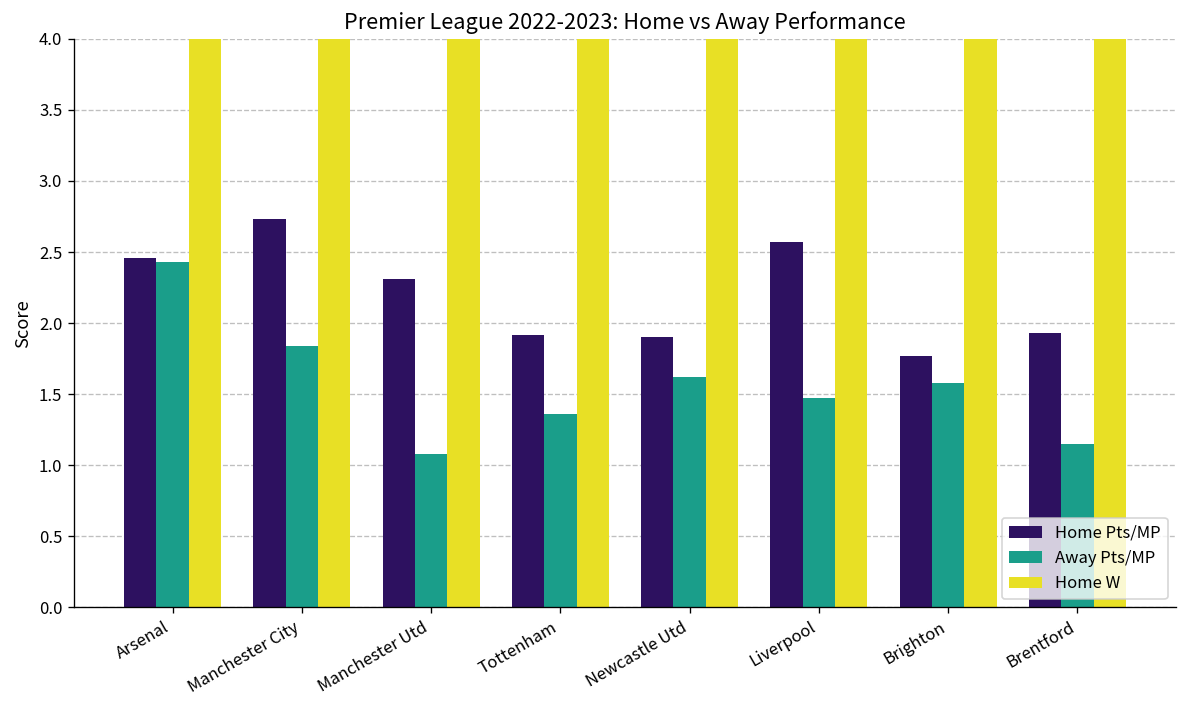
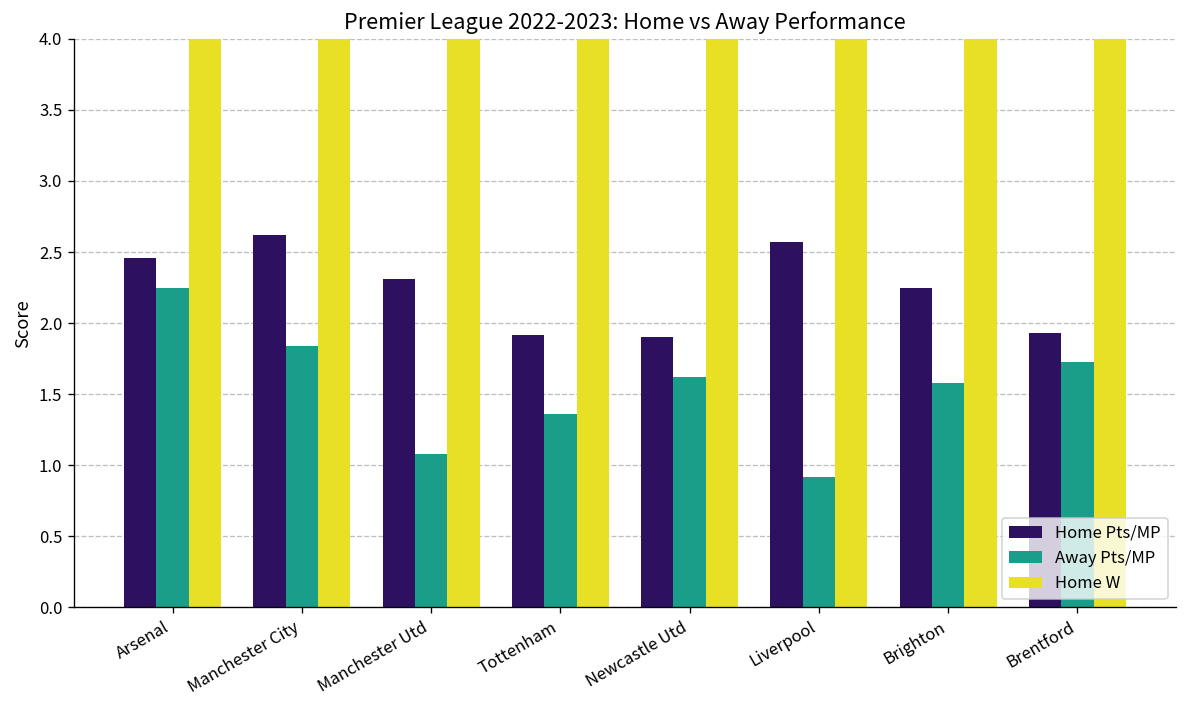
Away Pts/MP, Arsenal: 2.43 -> 2.25
Home Pts/MP, Manchester City: 2.73 -> 2.62
Away Pts/MP, Liverpool: 1.47 -> 0.92
Home Pts/MP, Brighton: 1.77 -> 2.25
Away Pts/MP, Brentford: 1.15 -> 1.73
